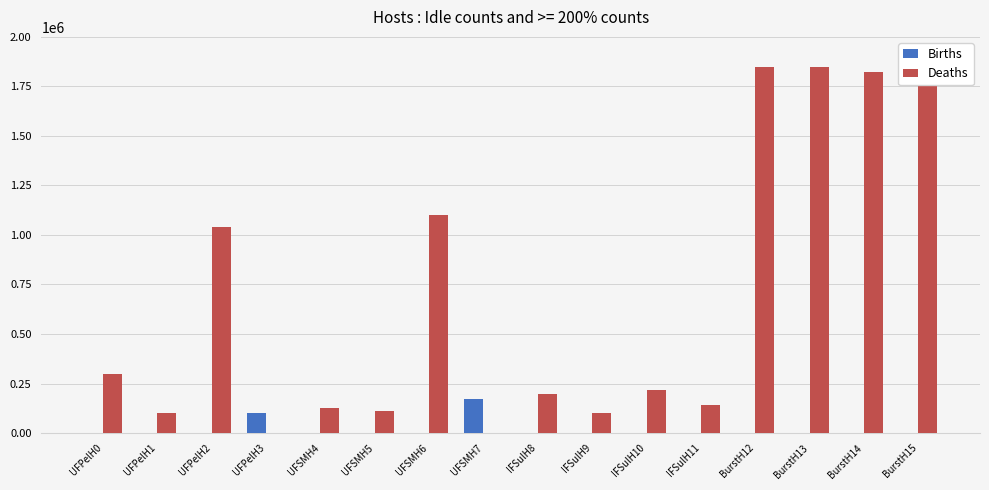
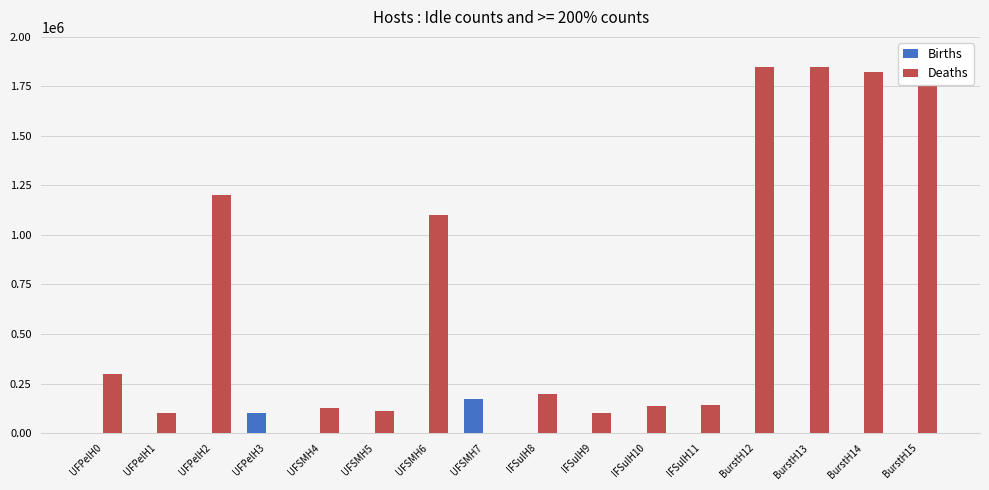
Deaths, UFPelH2: 1040000 -> 1200000
Deaths, IFSulH10: 220000 -> 130000
